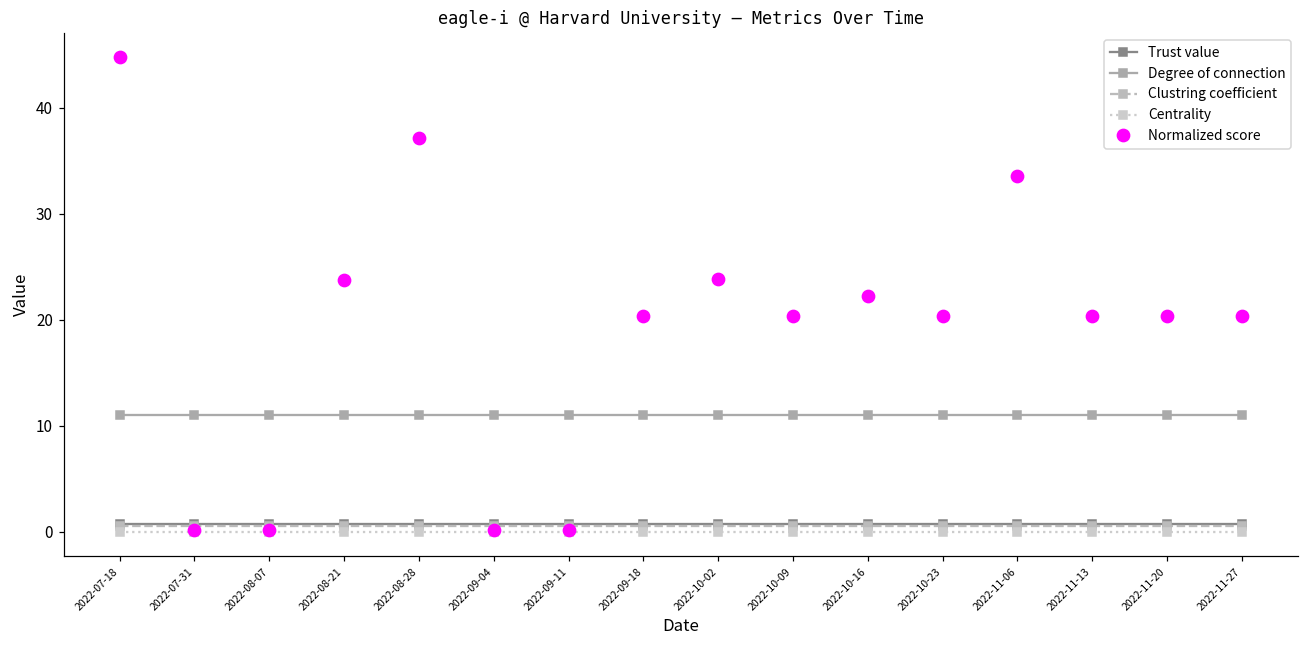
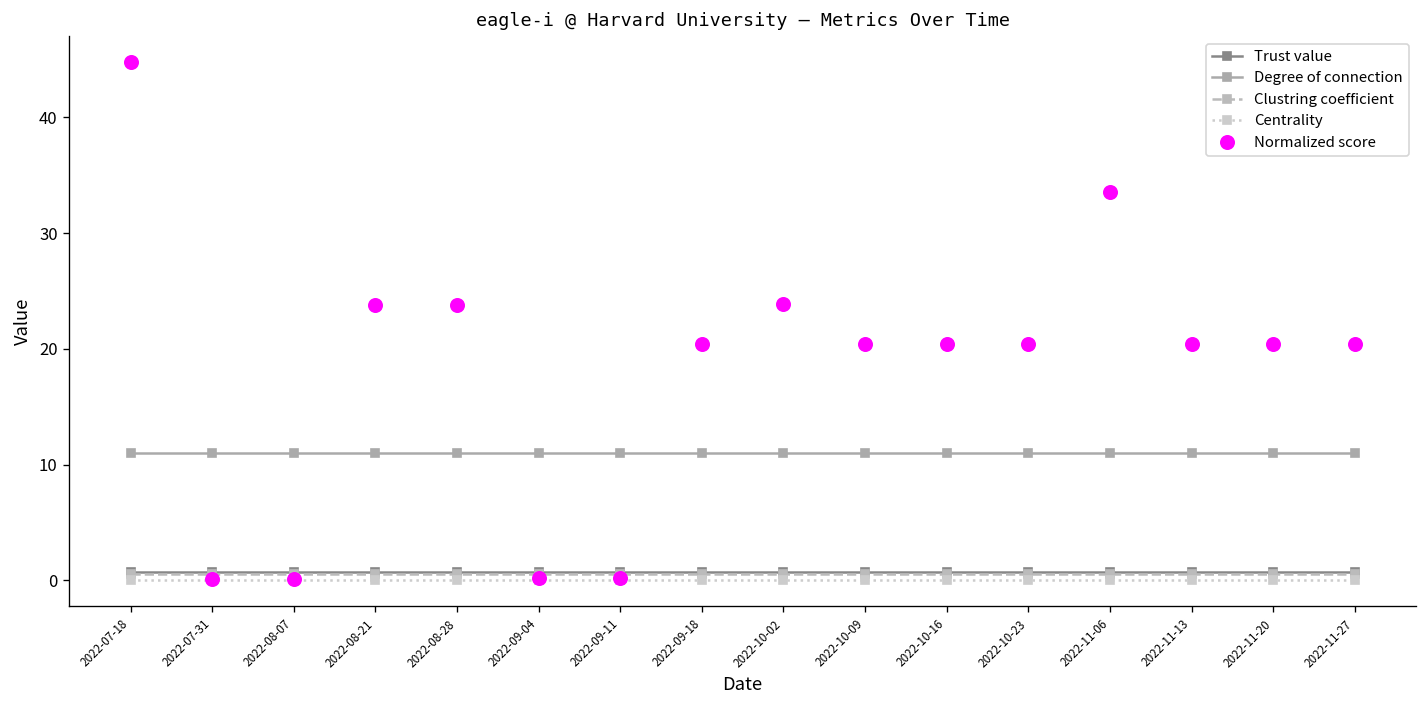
Normalized score, 2022-08-28: 37 -> 24
Normalized score, 2022-10-16: 22 -> 20
